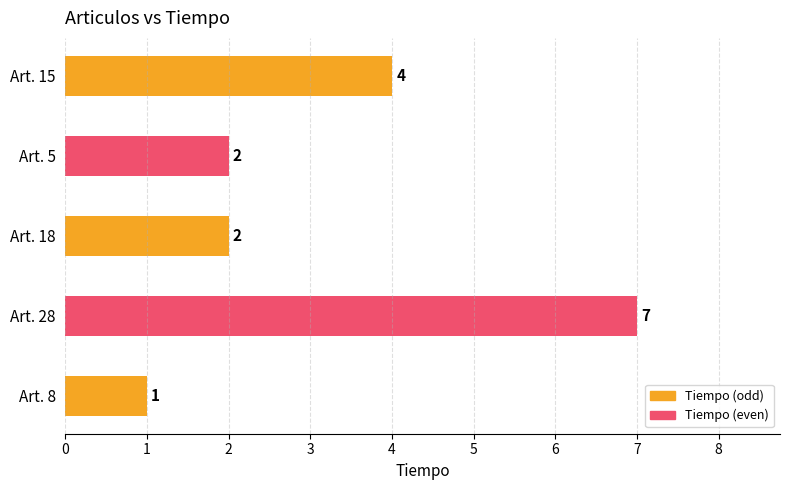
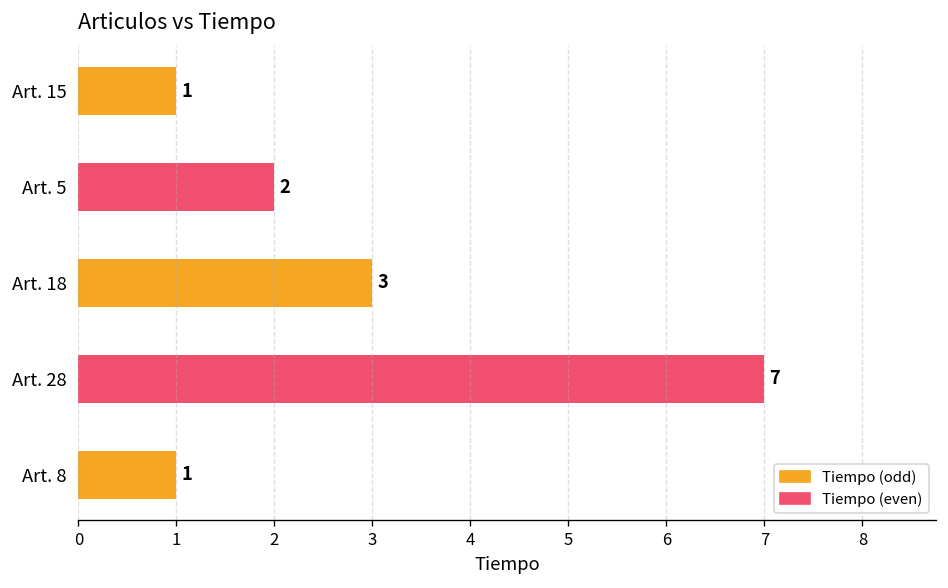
Art. 15: 4 -> 1
Art. 18: 2 -> 3
